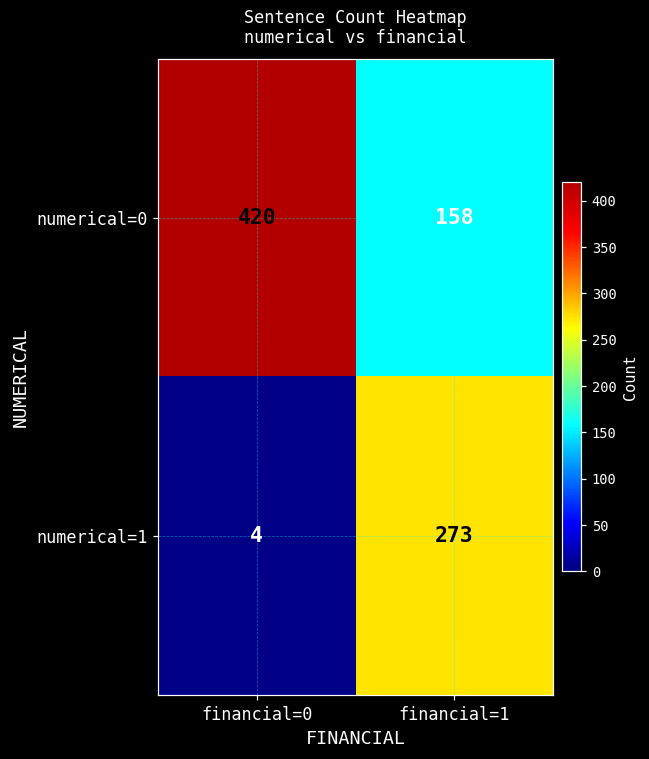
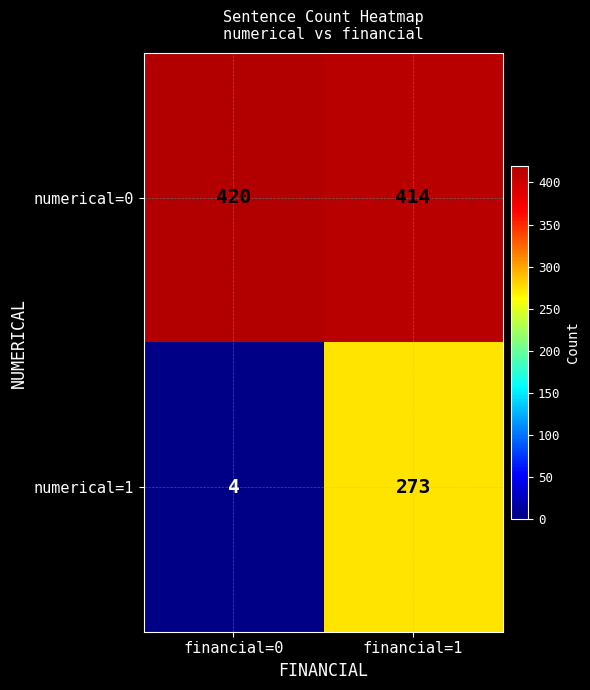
numerical=0, financial=1: 158 -> 414
